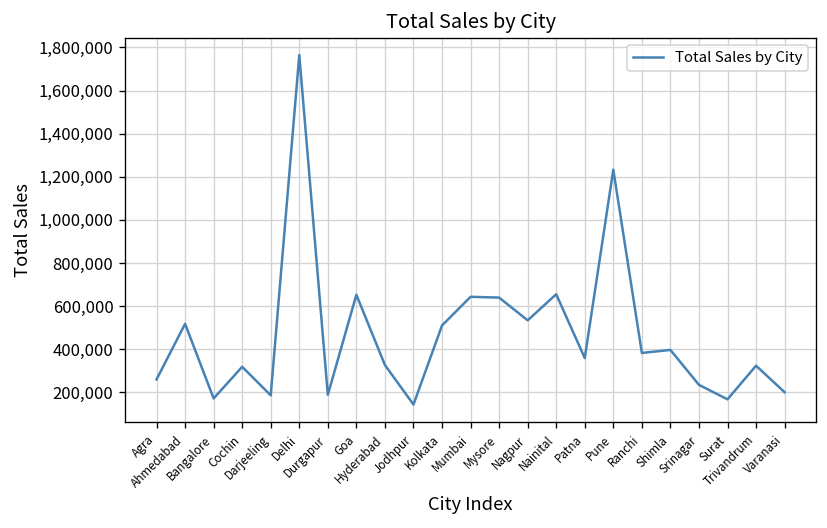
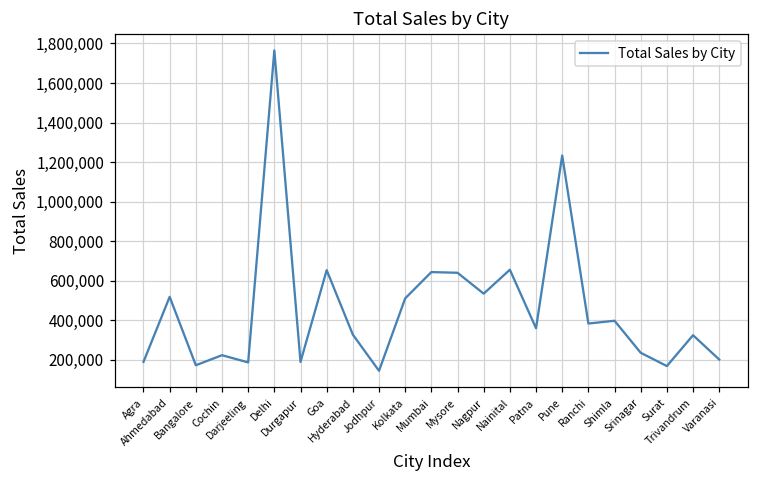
Agra: 260,000 -> 190,000
Cochin: 320,000 -> 220,000
